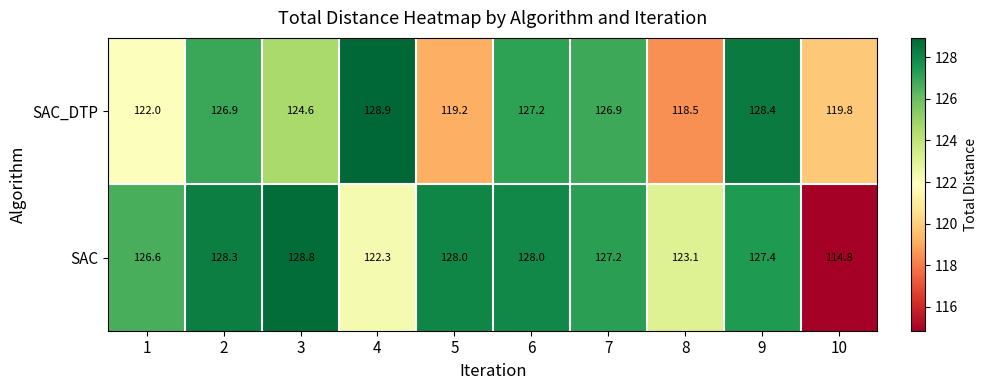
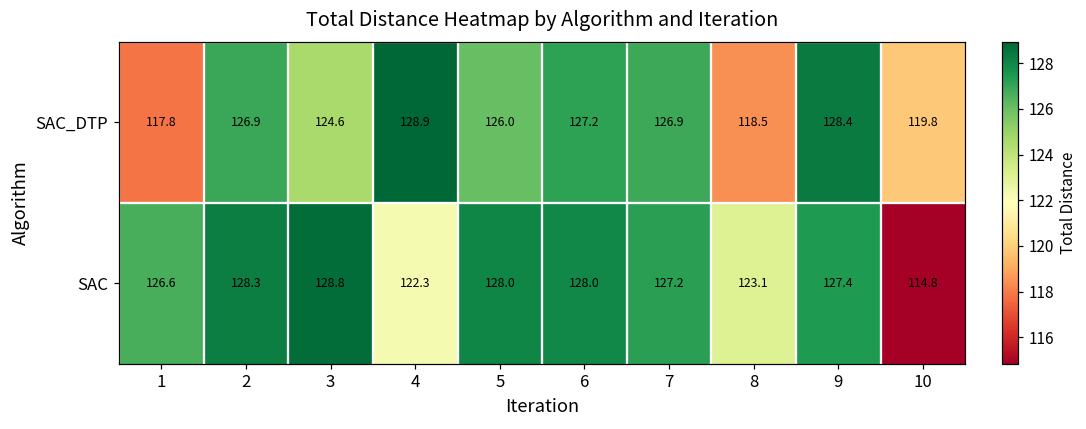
SAC_DTP, 1: 122.0 -> 117.8
SAC_DTP, 5: 119.2 -> 126.0
